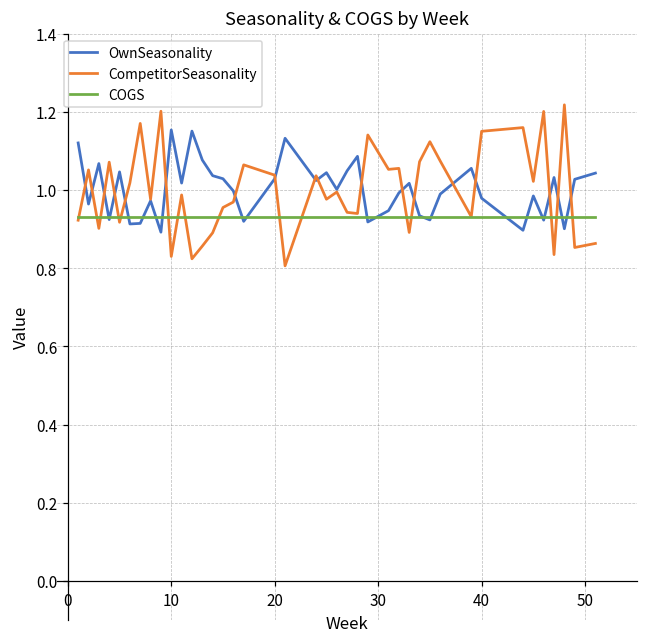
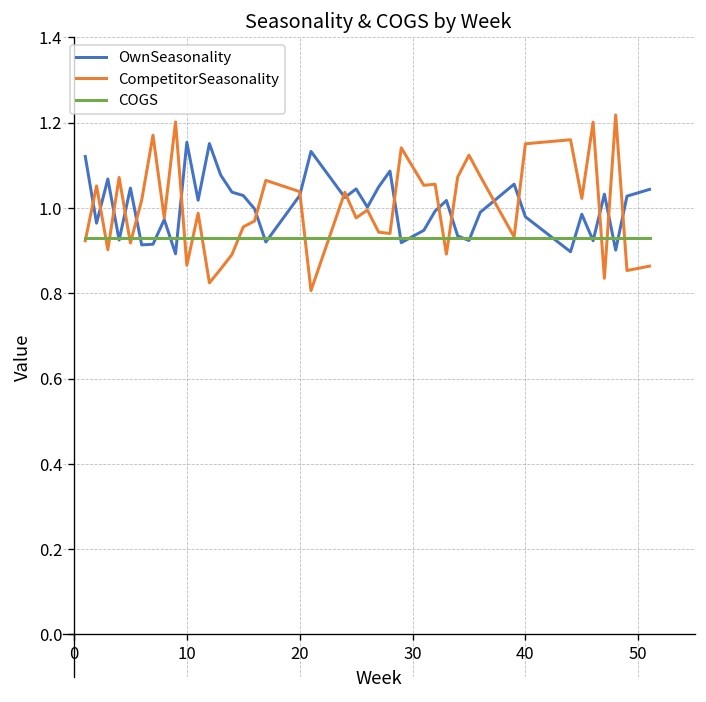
CompetitorSeasonality, 10: 0.83 -> 0.87
